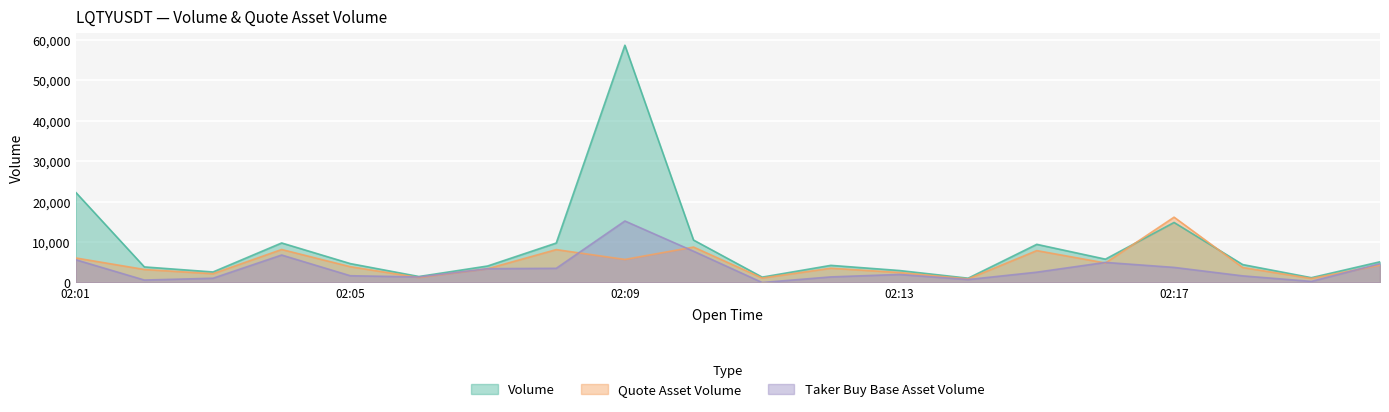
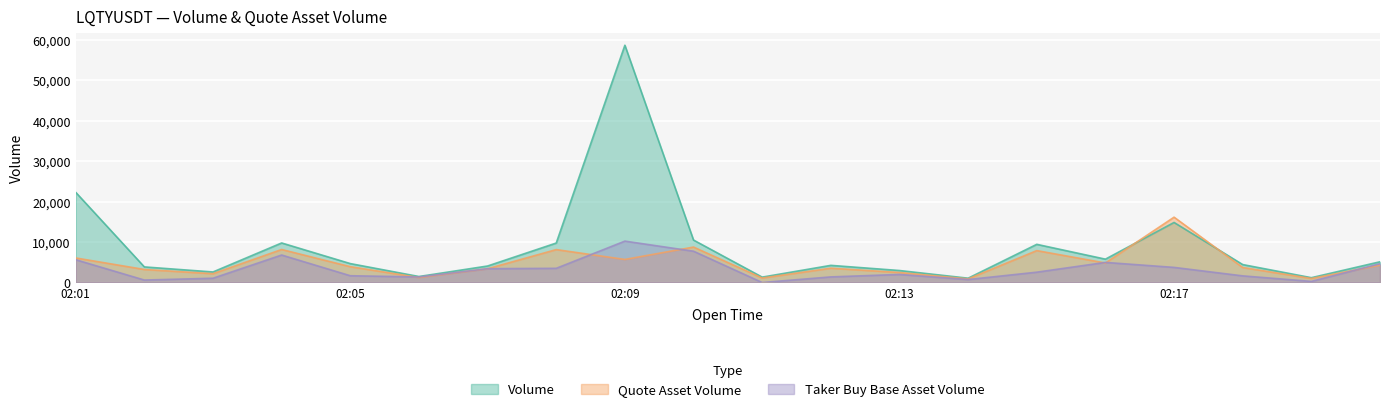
Taker Buy Base Asset Volume, 02:09: 15,000 -> 10,000
